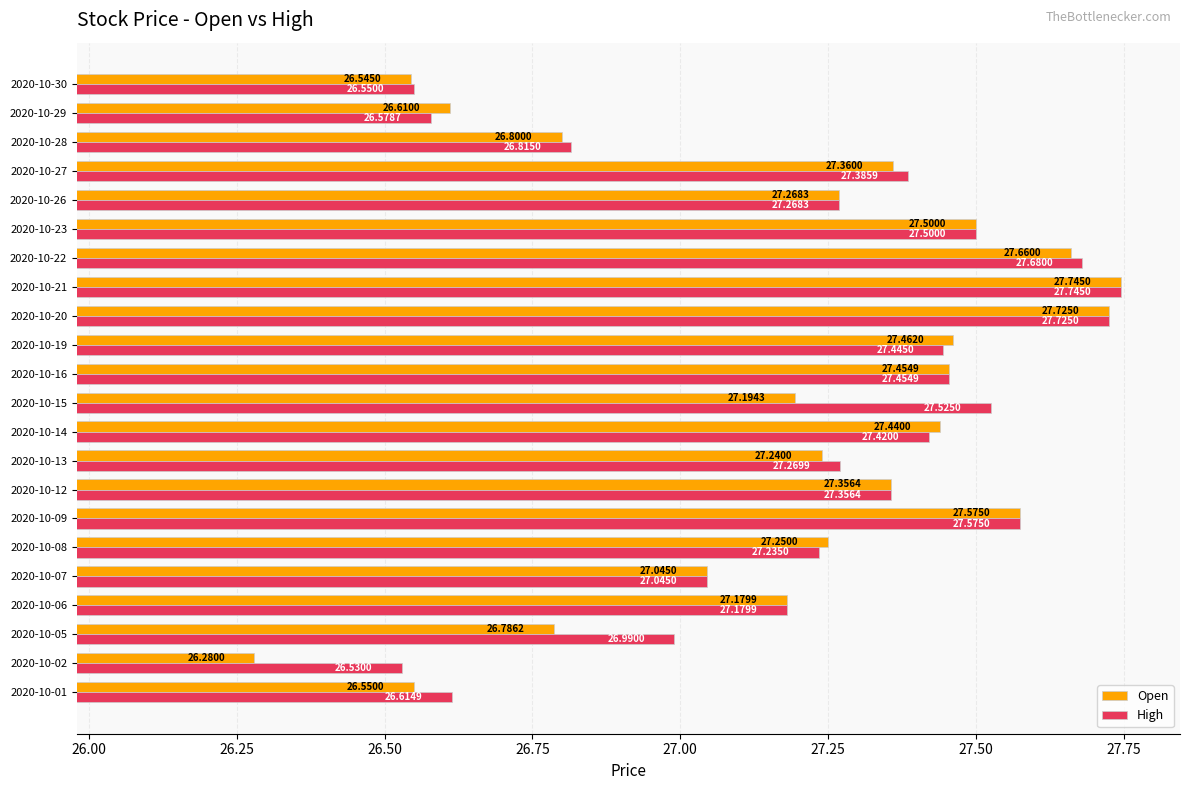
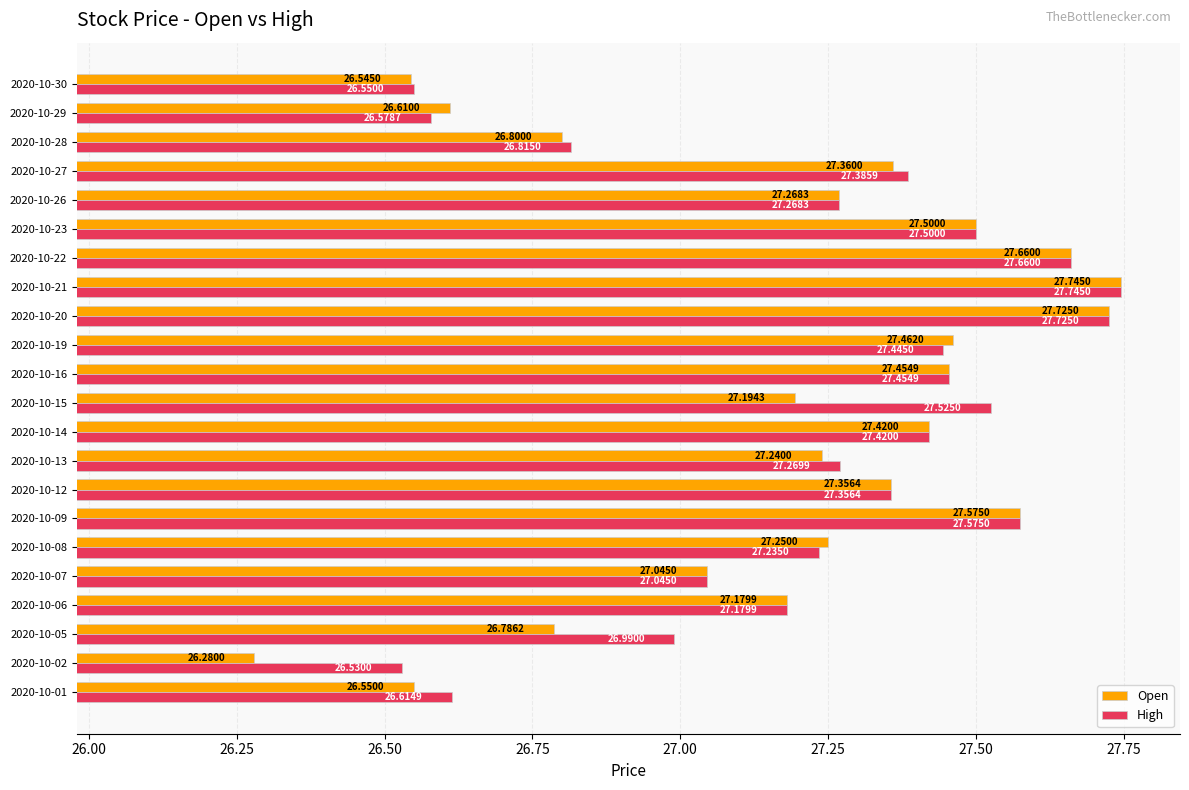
High, 2020-10-22: 27.6800 -> 27.6600
Open, 2020-10-14: 27.4400 -> 27.4200
